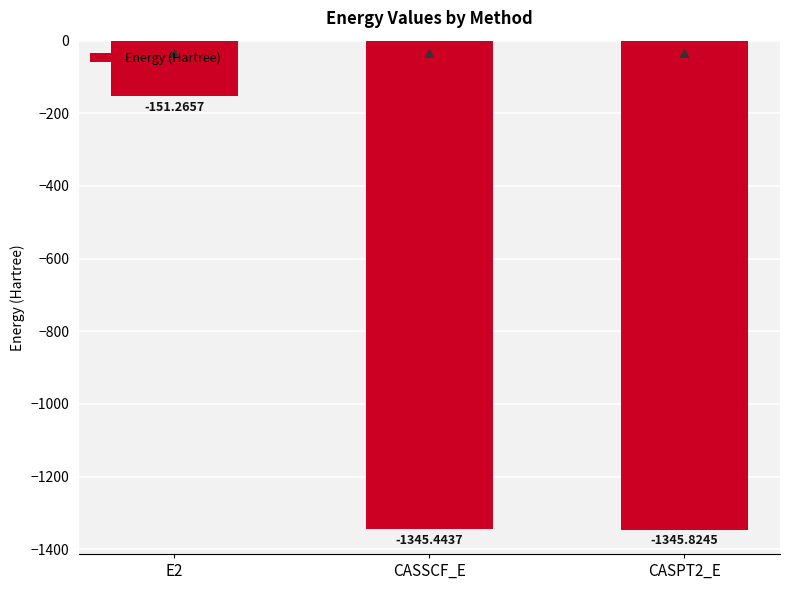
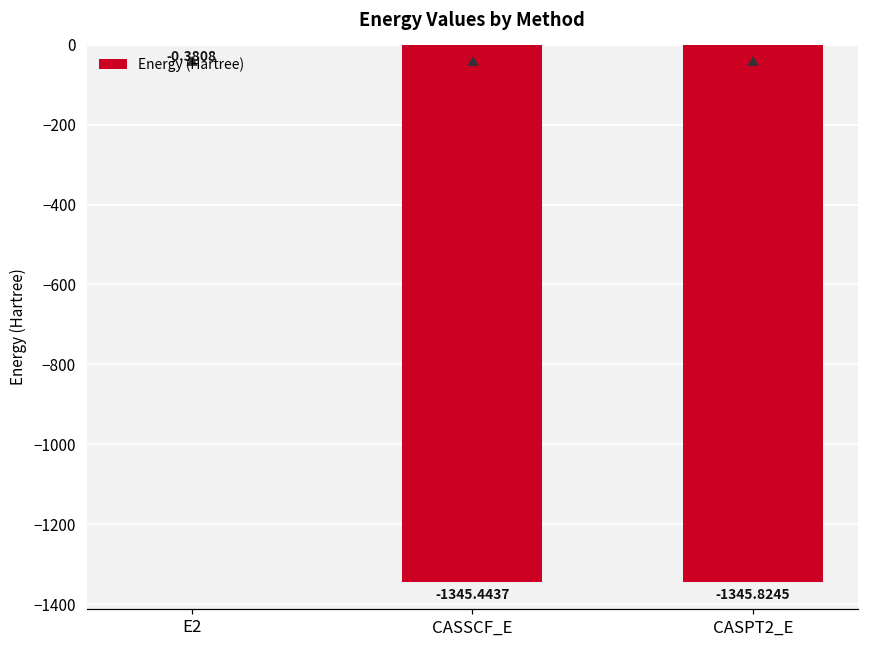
E2: -151.2657 -> -0.3808
